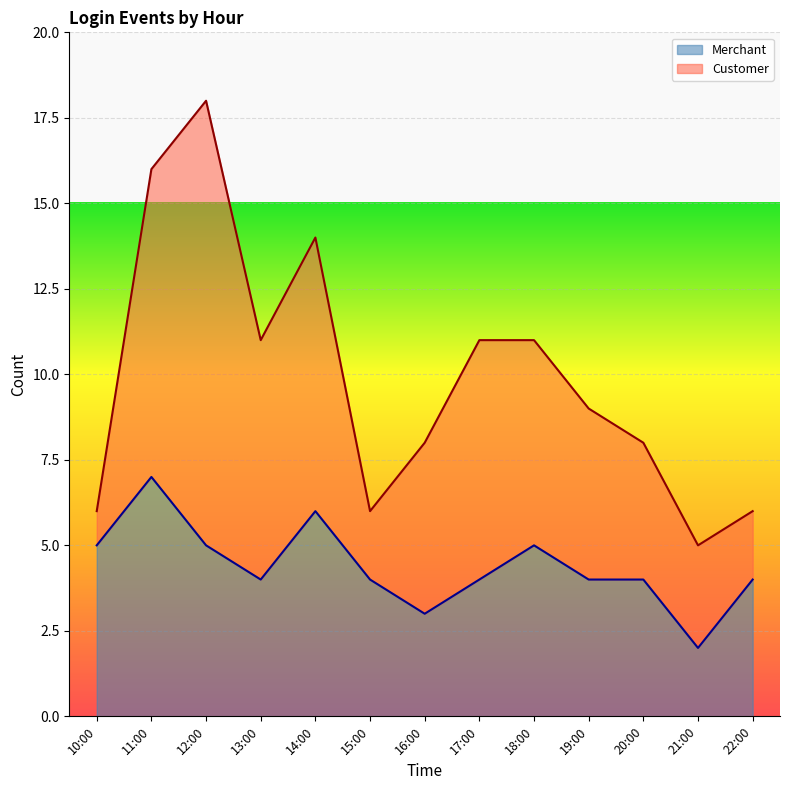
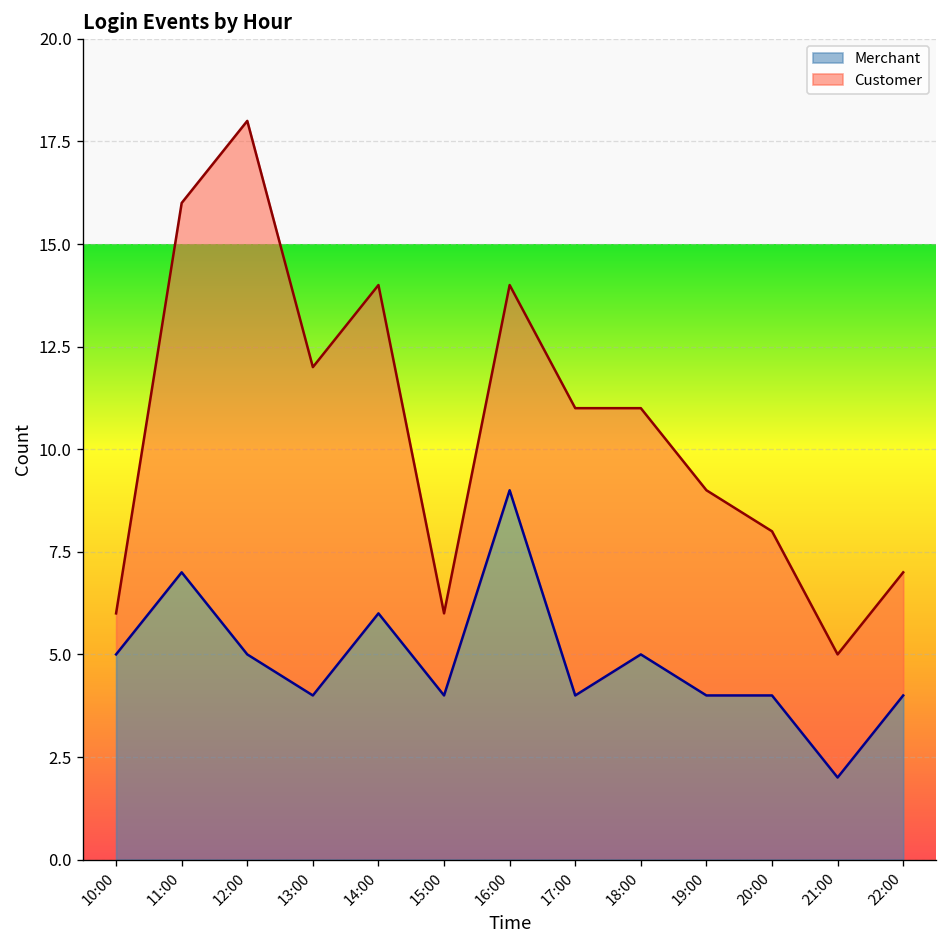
Customer, 13:00: 7 -> 8
Merchant, 16:00: 3 -> 9
Customer, 22:00: 2 -> 3
